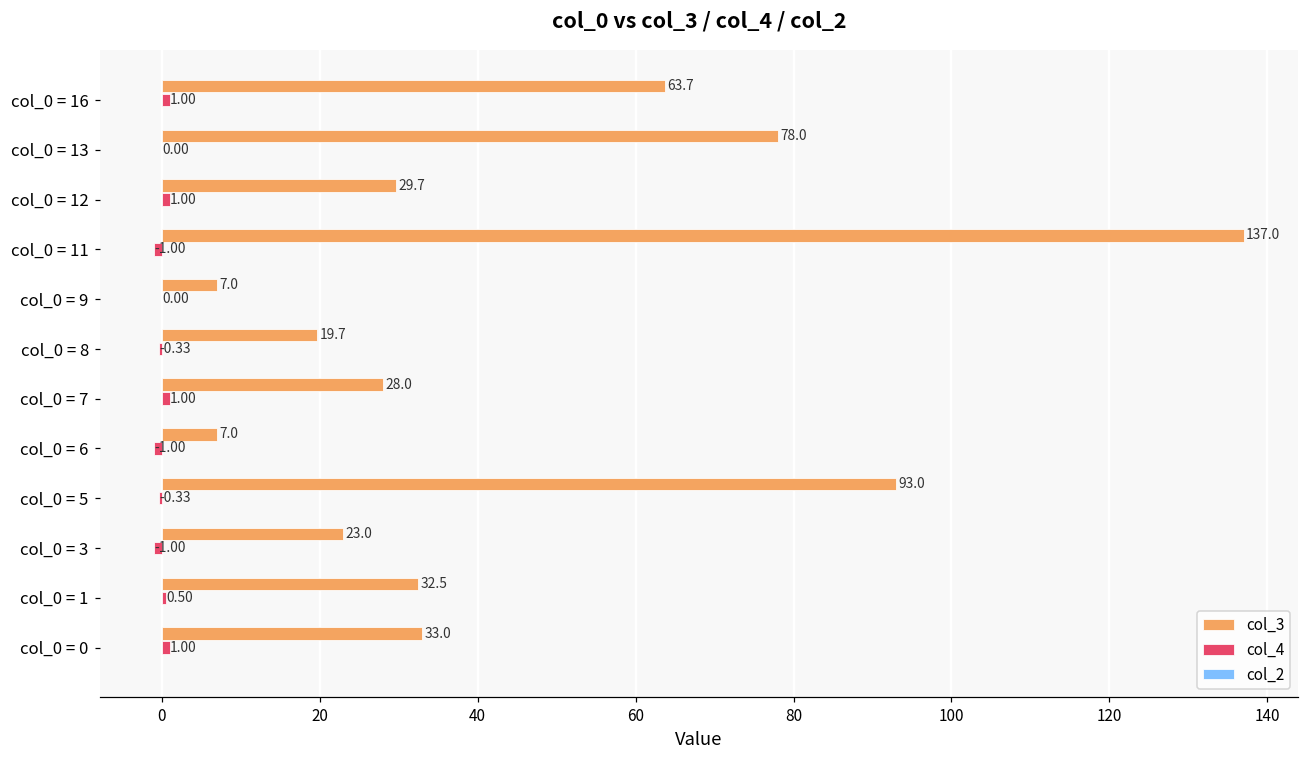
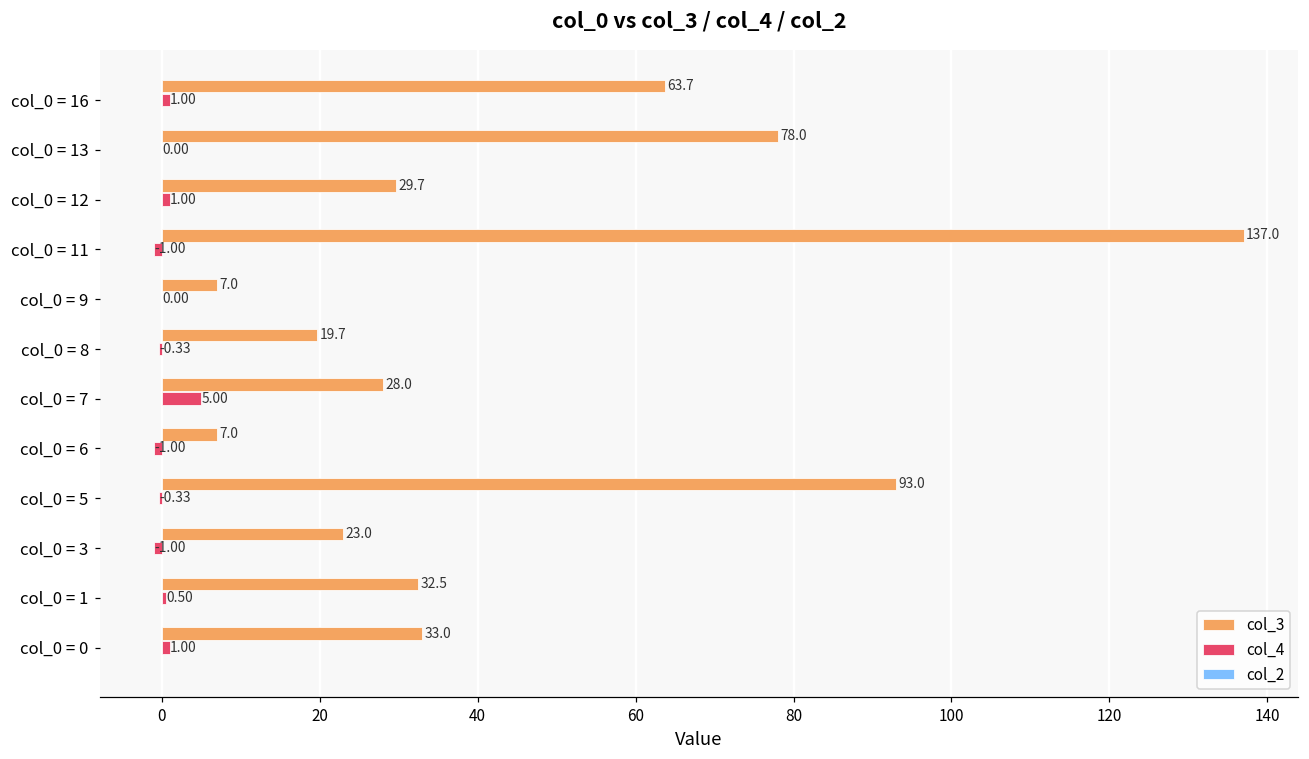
col_4, col_0 = 7: 1.00 -> 5.00
